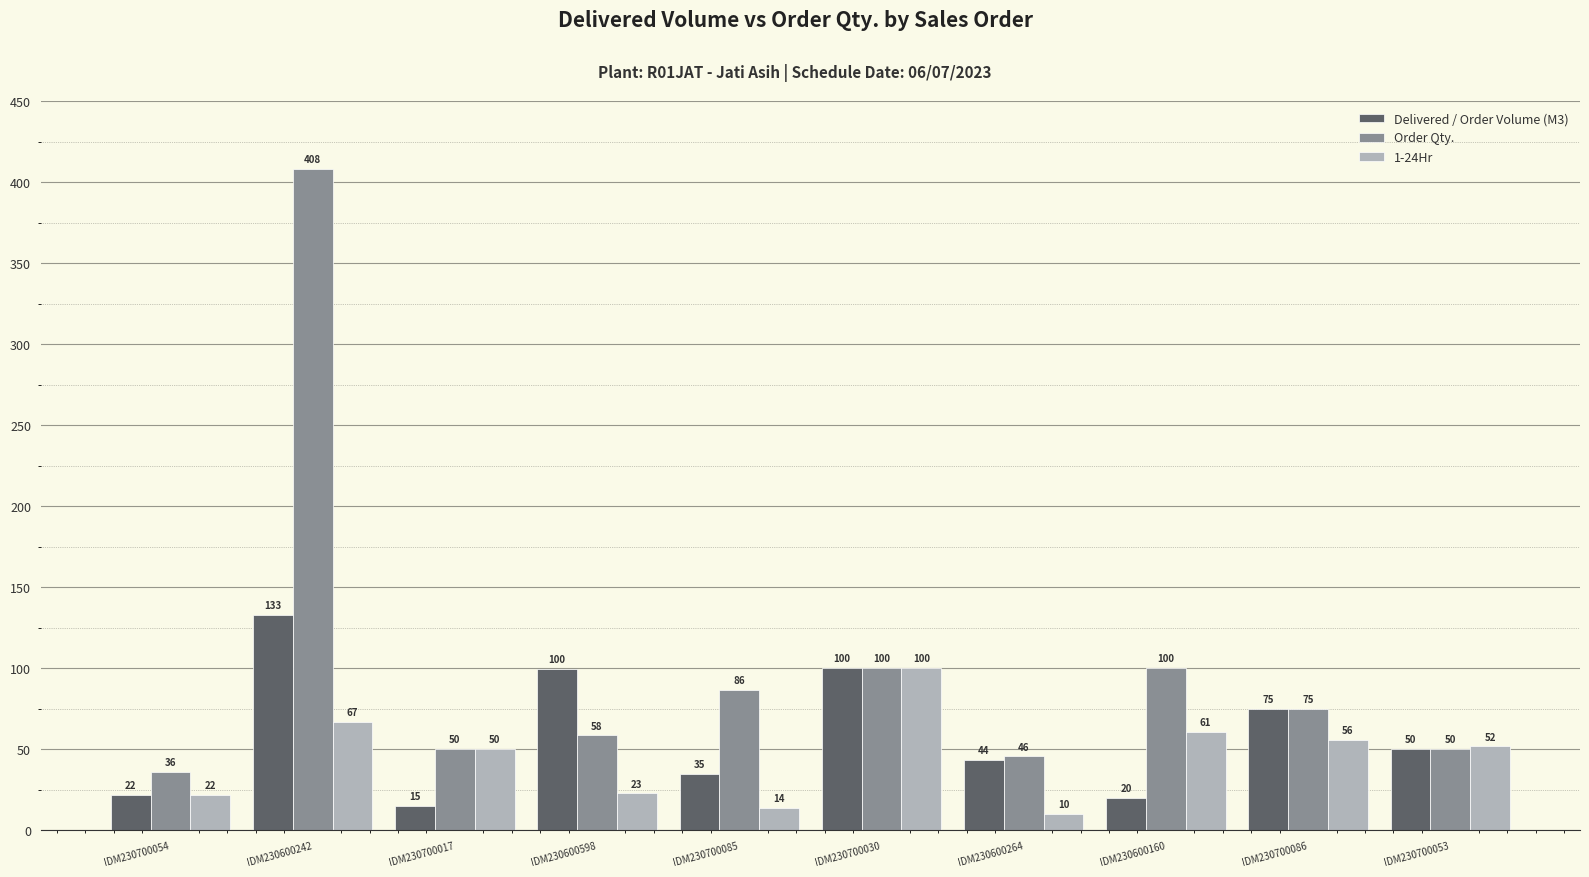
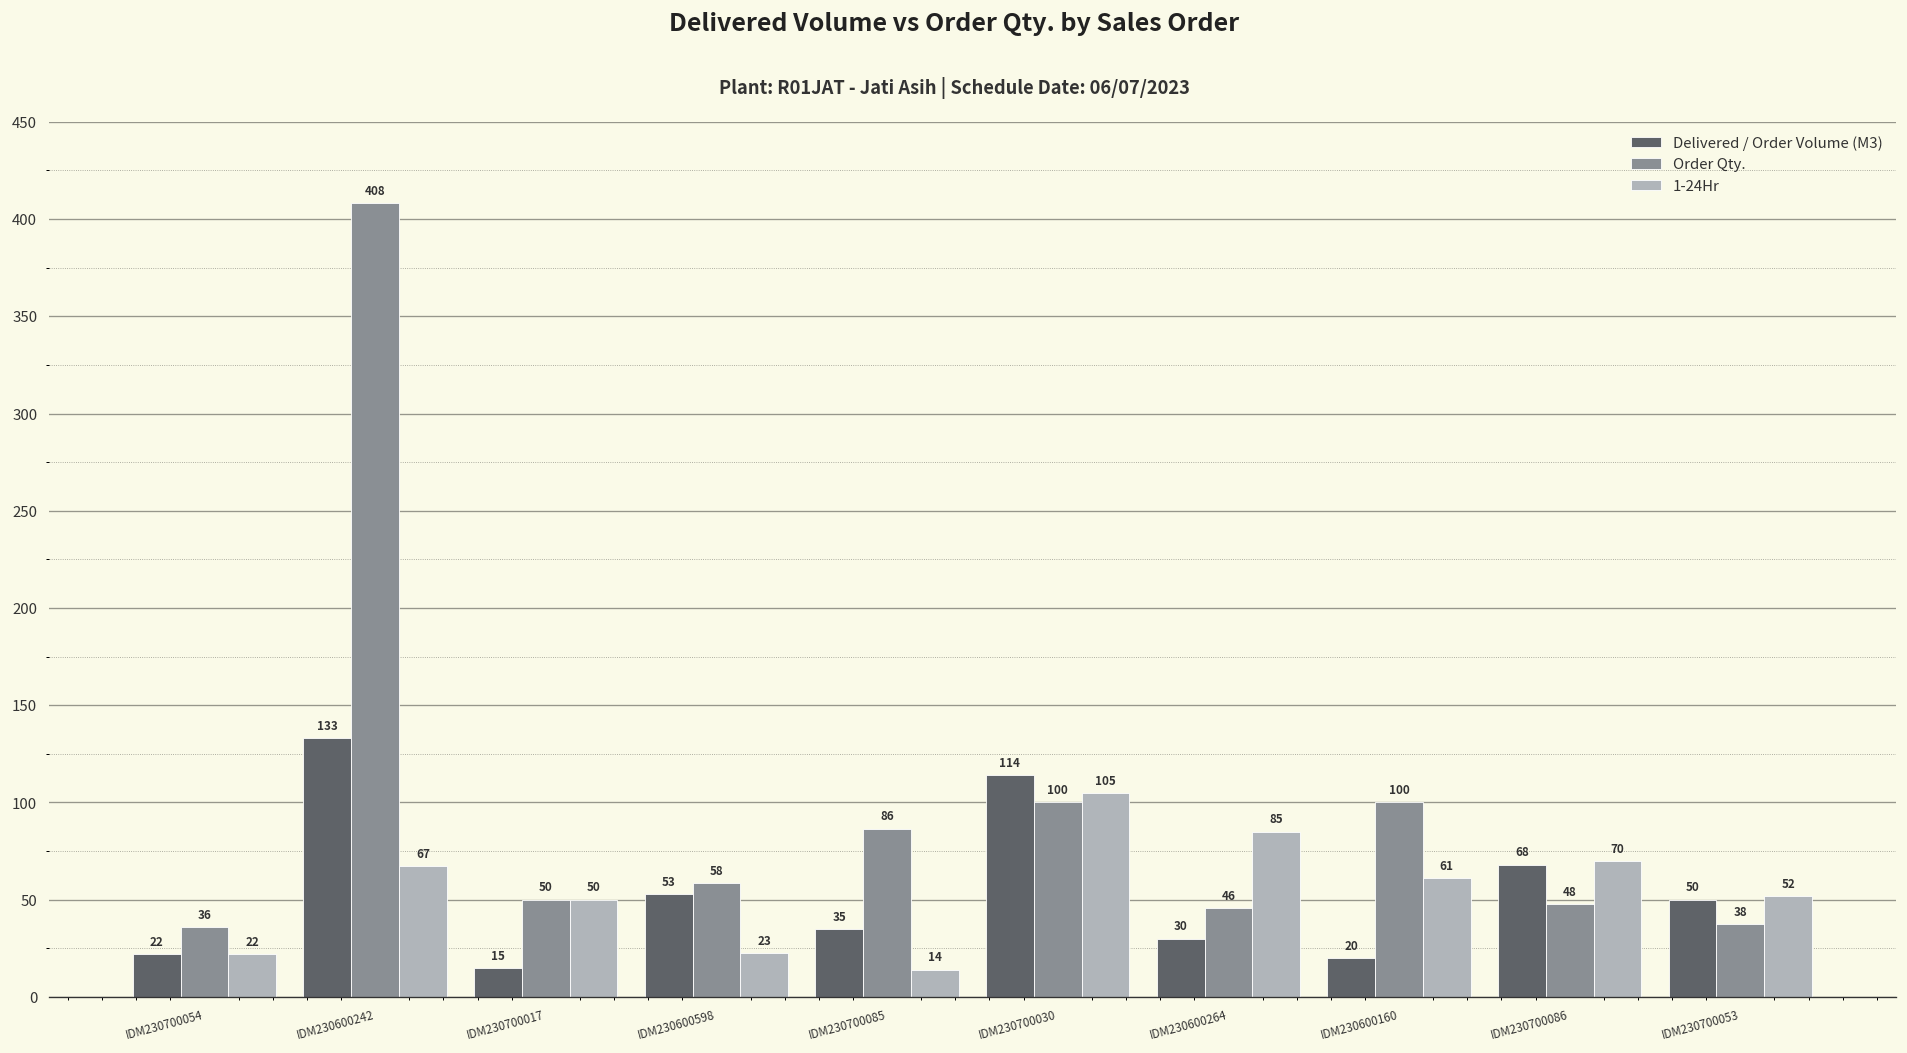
Delivered / Order Volume (M3), IDM230600598: 100 -> 53
Delivered / Order Volume (M3), IDM230700030: 100 -> 114
1-24Hr, IDM230700030: 100 -> 105
Delivered / Order Volume (M3), IDM230600264: 44 -> 30
1-24Hr, IDM230600264: 10 -> 85
Delivered / Order Volume (M3), IDM230700086: 75 -> 68
Order Qty., IDM230700086: 75 -> 48
1-24Hr, IDM230700086: 56 -> 70
Order Qty., IDM230700053: 50 -> 38
